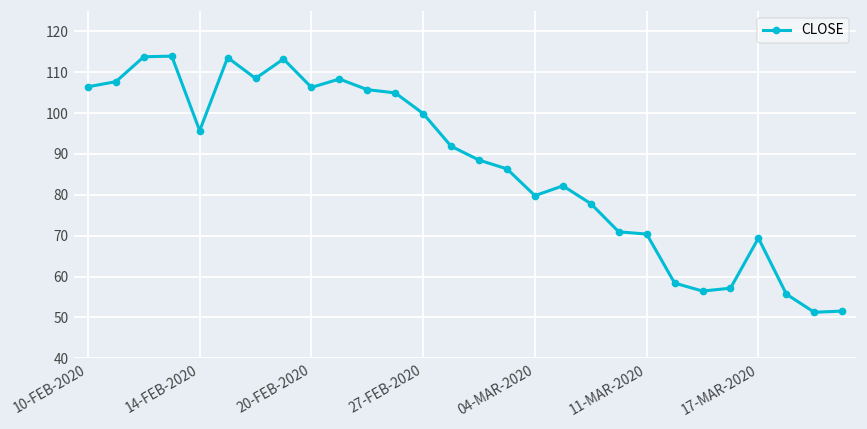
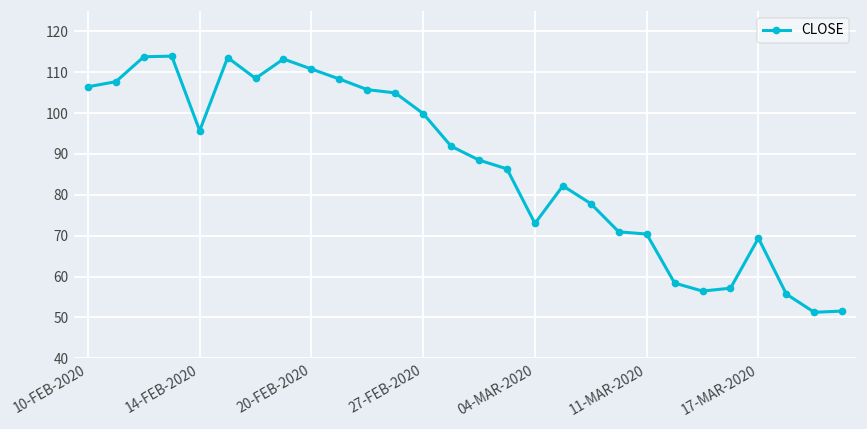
20-FEB-2020: 106 -> 111
04-MAR-2020: 80 -> 73
